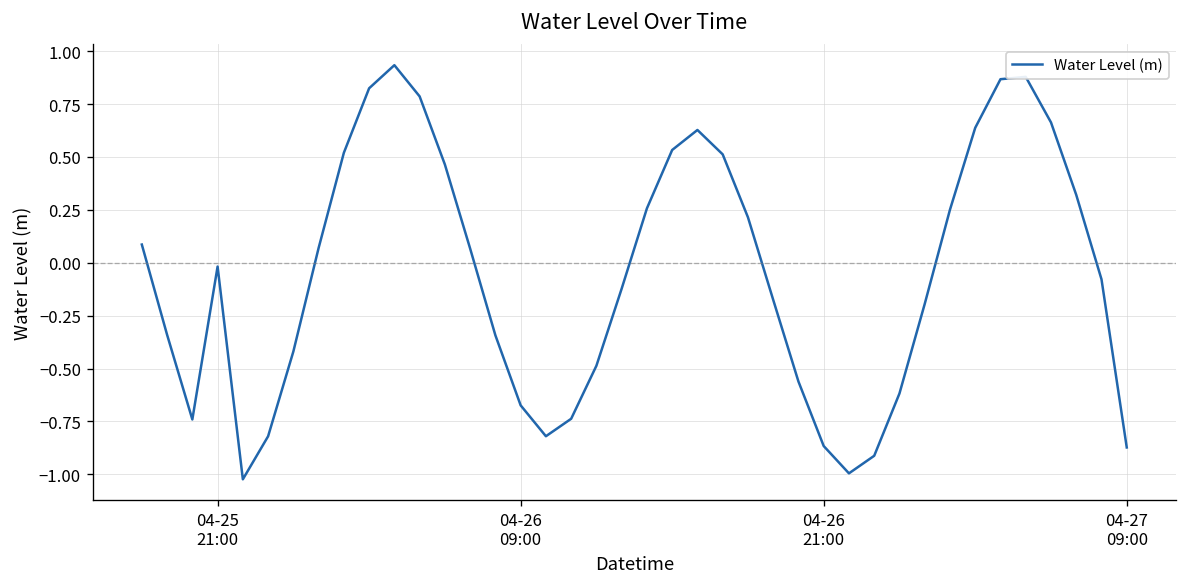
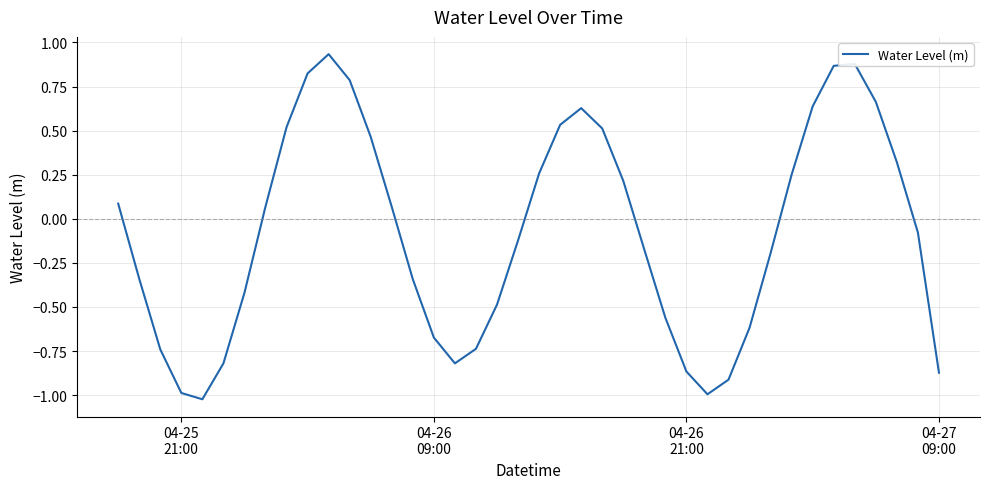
04-25 21:00: -0.02 -> -0.99
